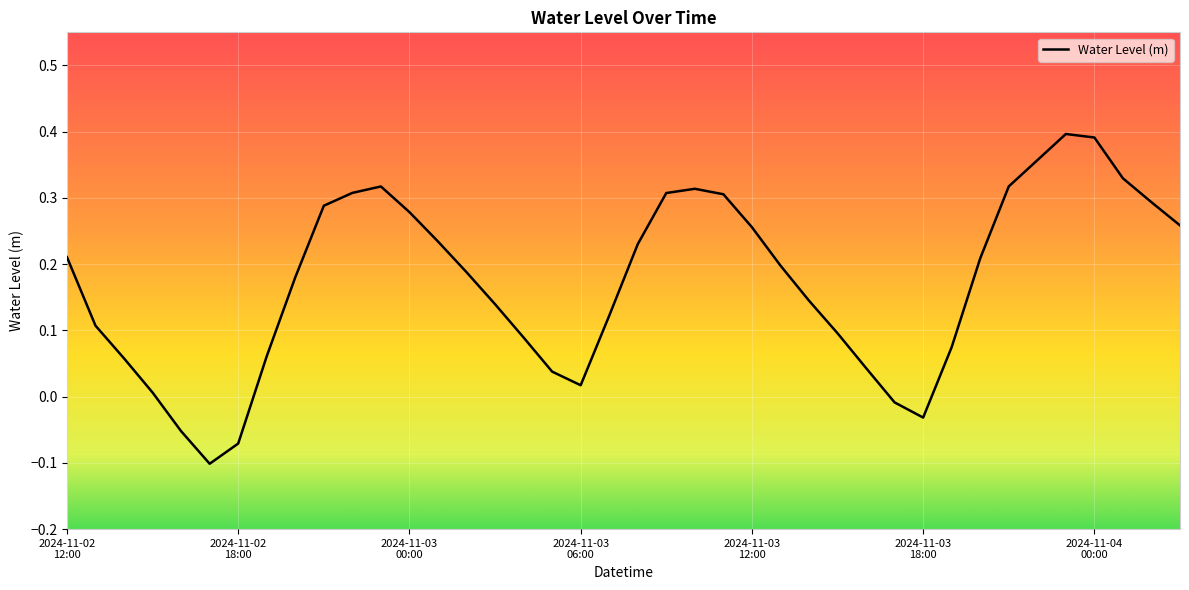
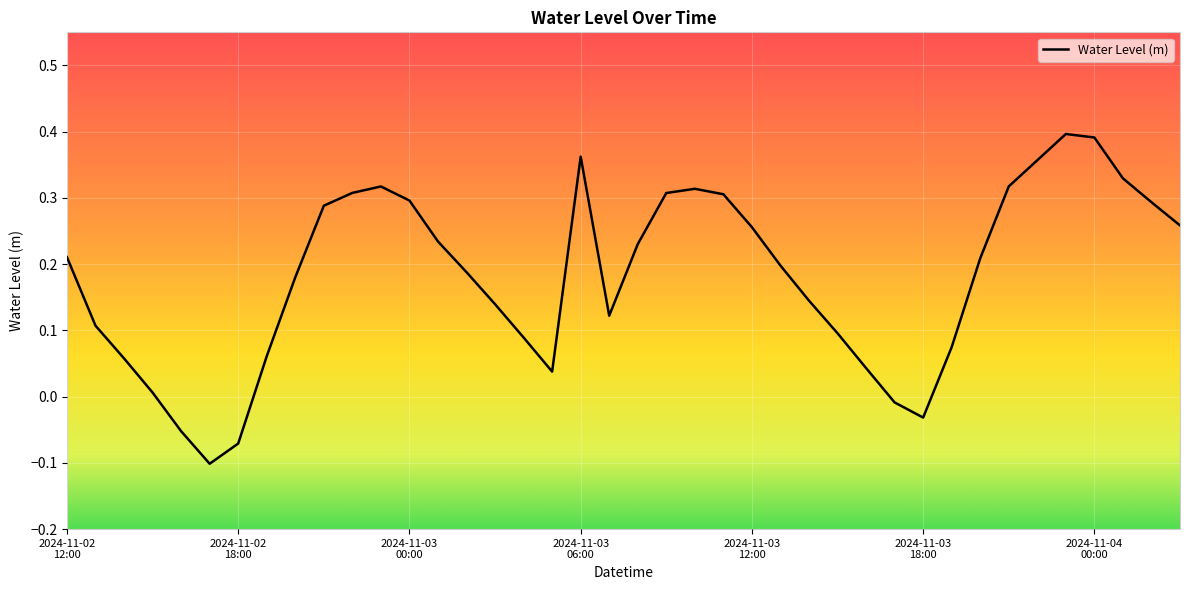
2024-11-03 00:00: 0.28 -> 0.30
2024-11-03 06:00: 0.02 -> 0.36
